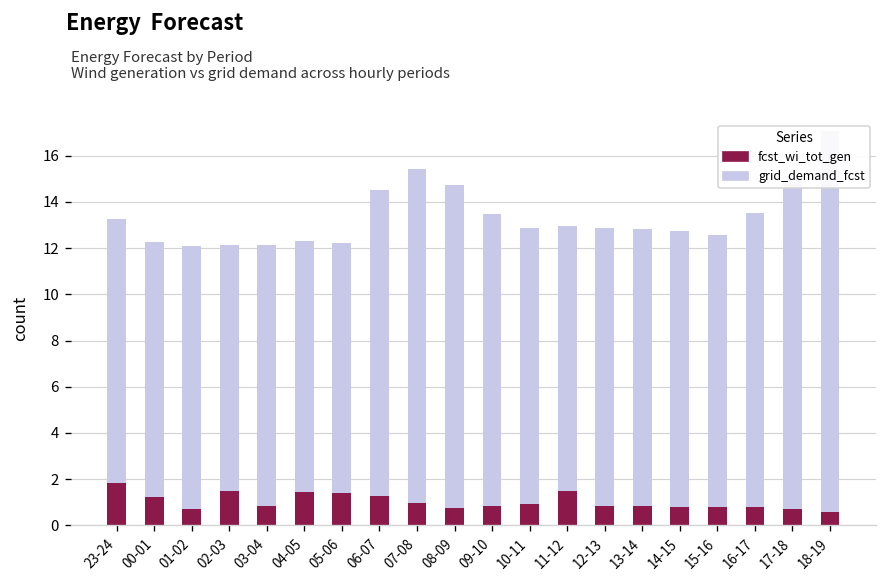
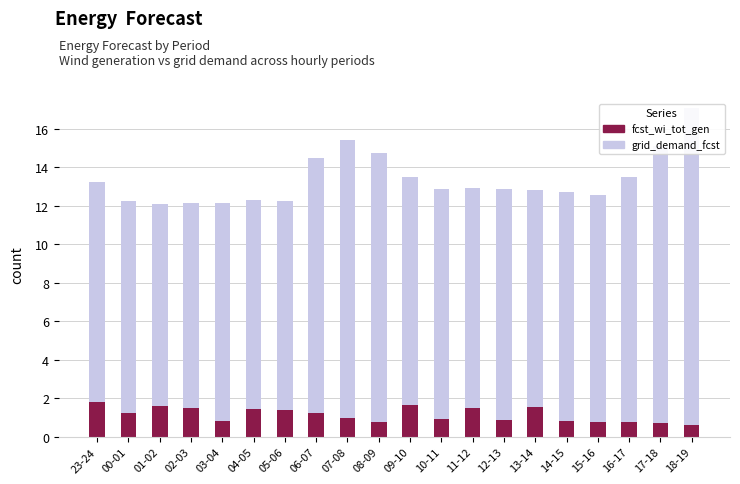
fcst_wi_tot_gen, 01-02: 0.7 -> 1.6
fcst_wi_tot_gen, 09-10: 0.8 -> 1.7
fcst_wi_tot_gen, 13-14: 0.8 -> 1.5
